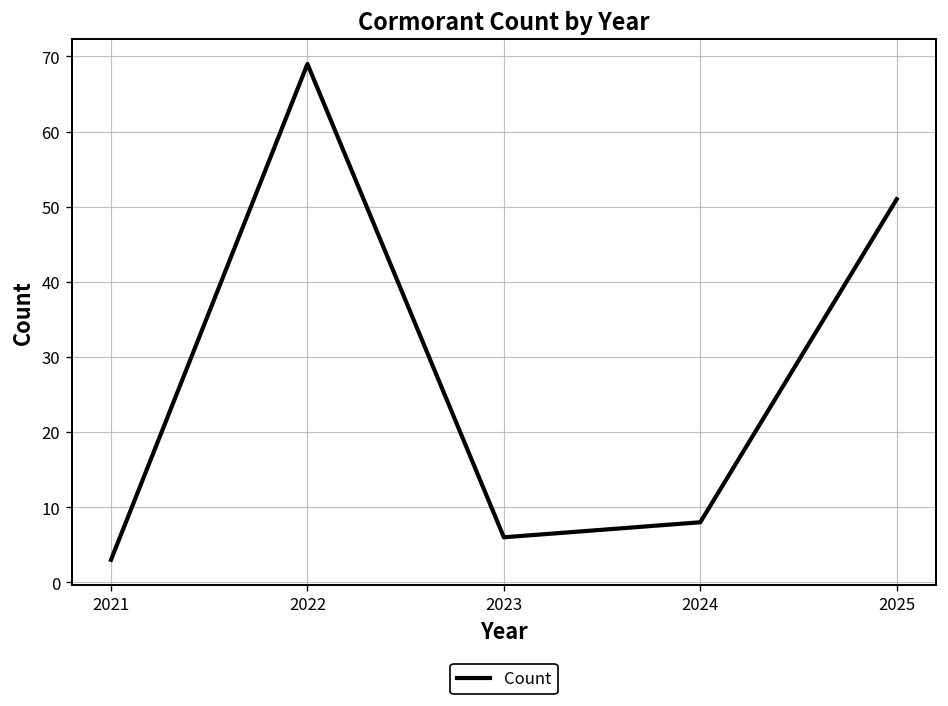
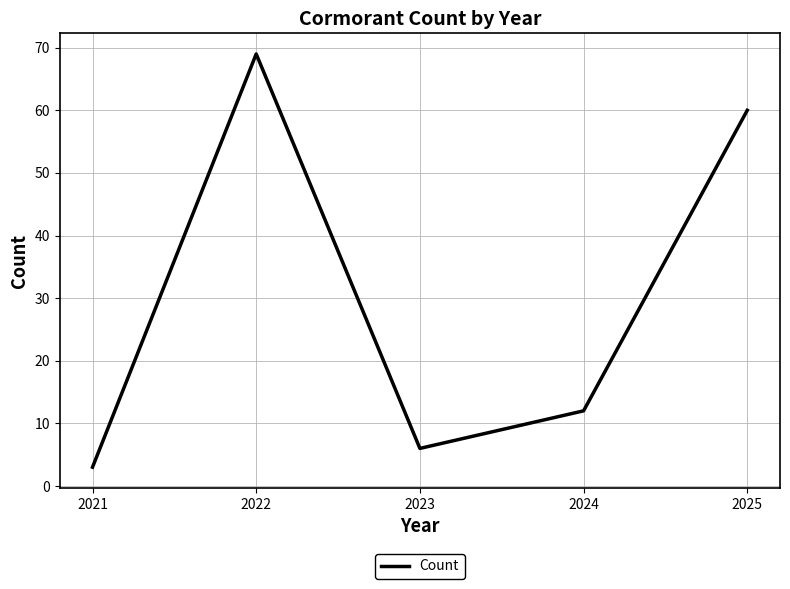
2024: 8 -> 12
2025: 51 -> 60
